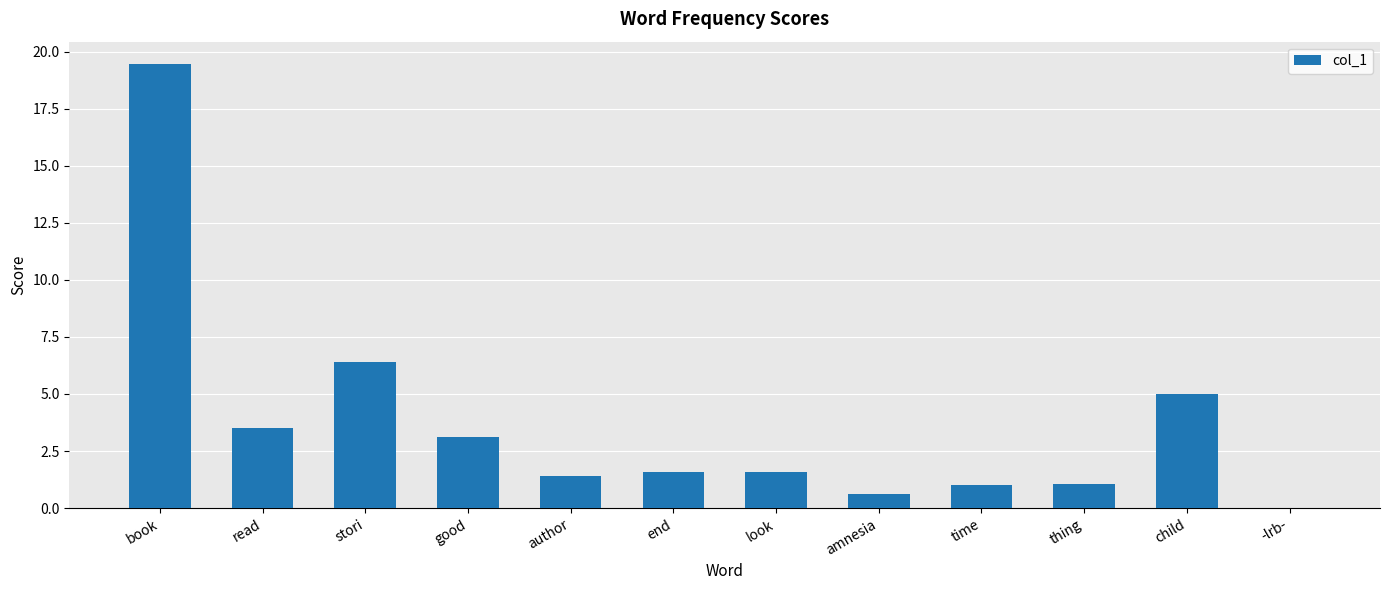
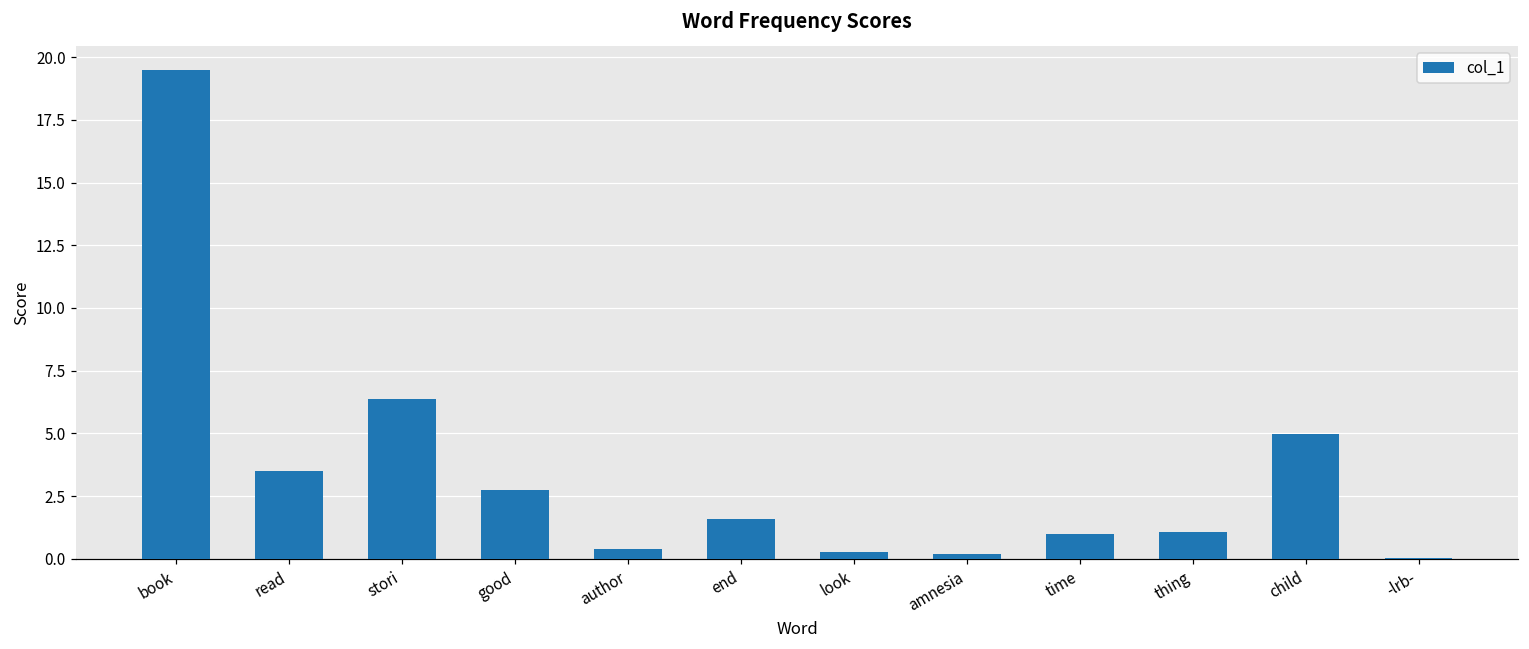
good: 3.1 -> 2.8
author: 1.4 -> 0.4
look: 1.6 -> 0.3
amnesia: 0.6 -> 0.2
